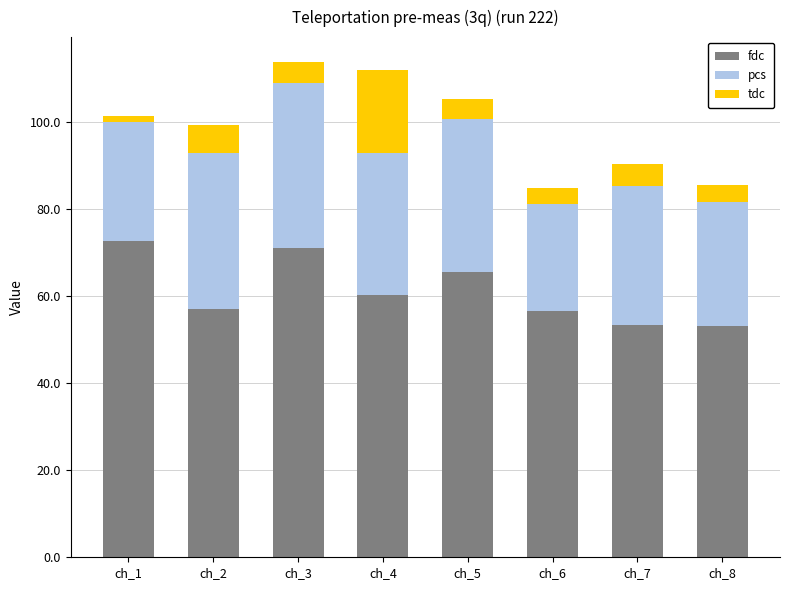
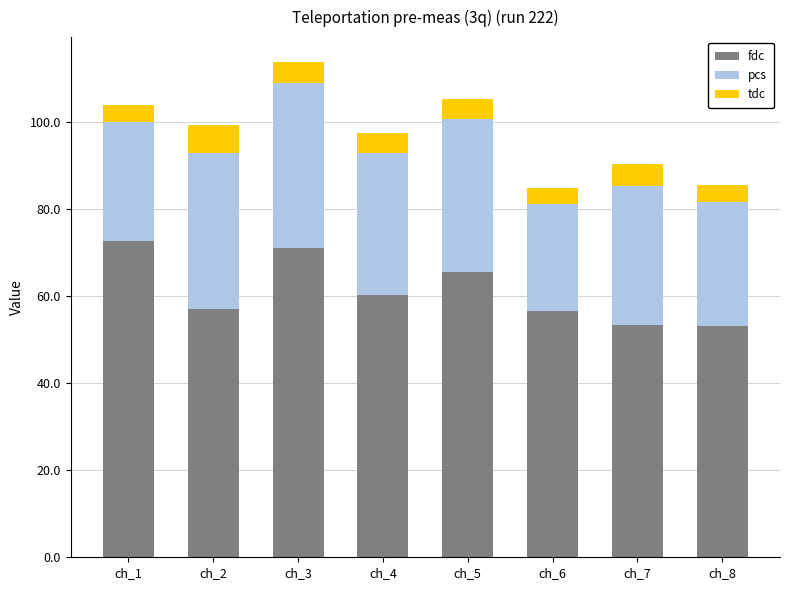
tdc, ch_1: 1 -> 4
tdc, ch_4: 19 -> 5
